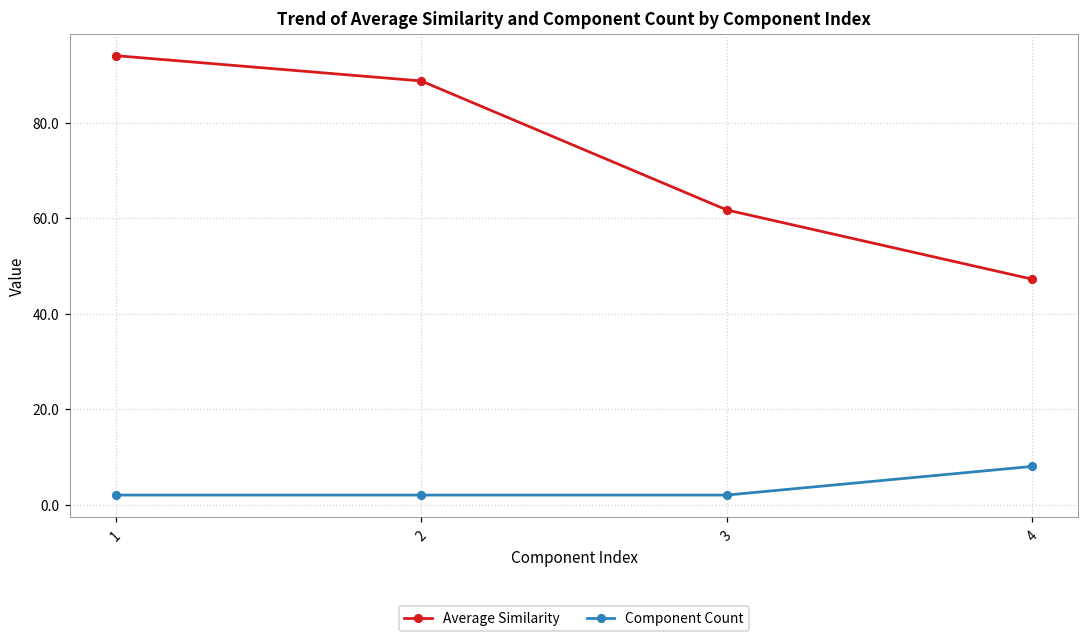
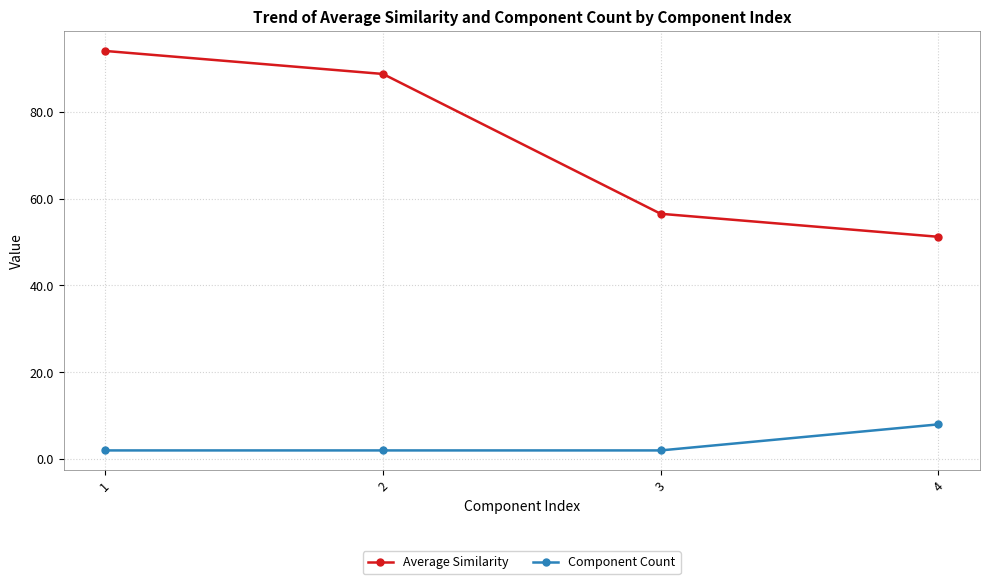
Average Similarity, 3: 62 -> 57
Average Similarity, 4: 47 -> 51
